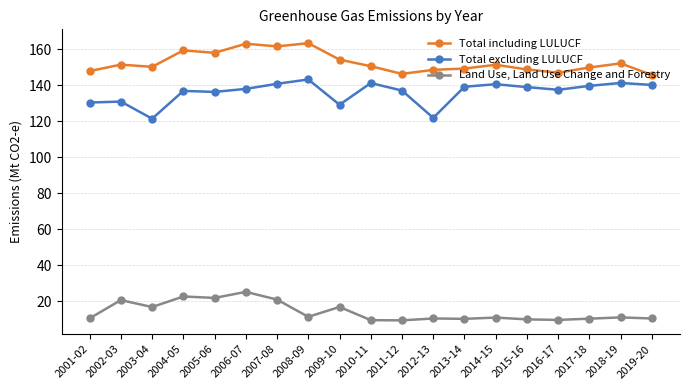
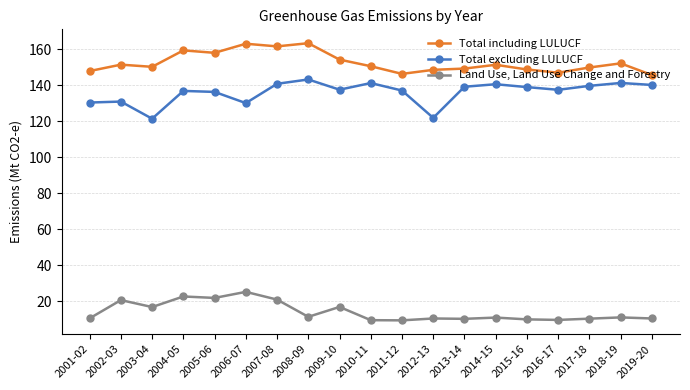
Total excluding LULUCF, 2006-07: 138 -> 130
Total excluding LULUCF, 2009-10: 129 -> 137
